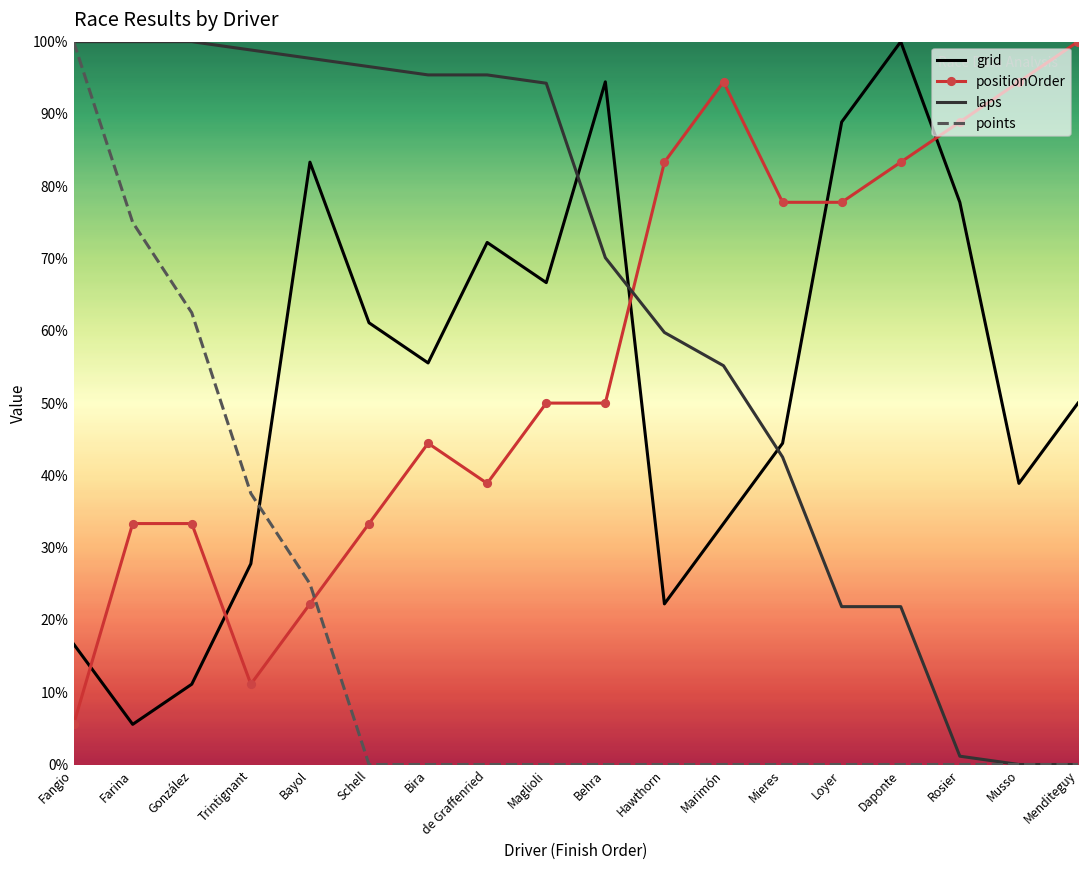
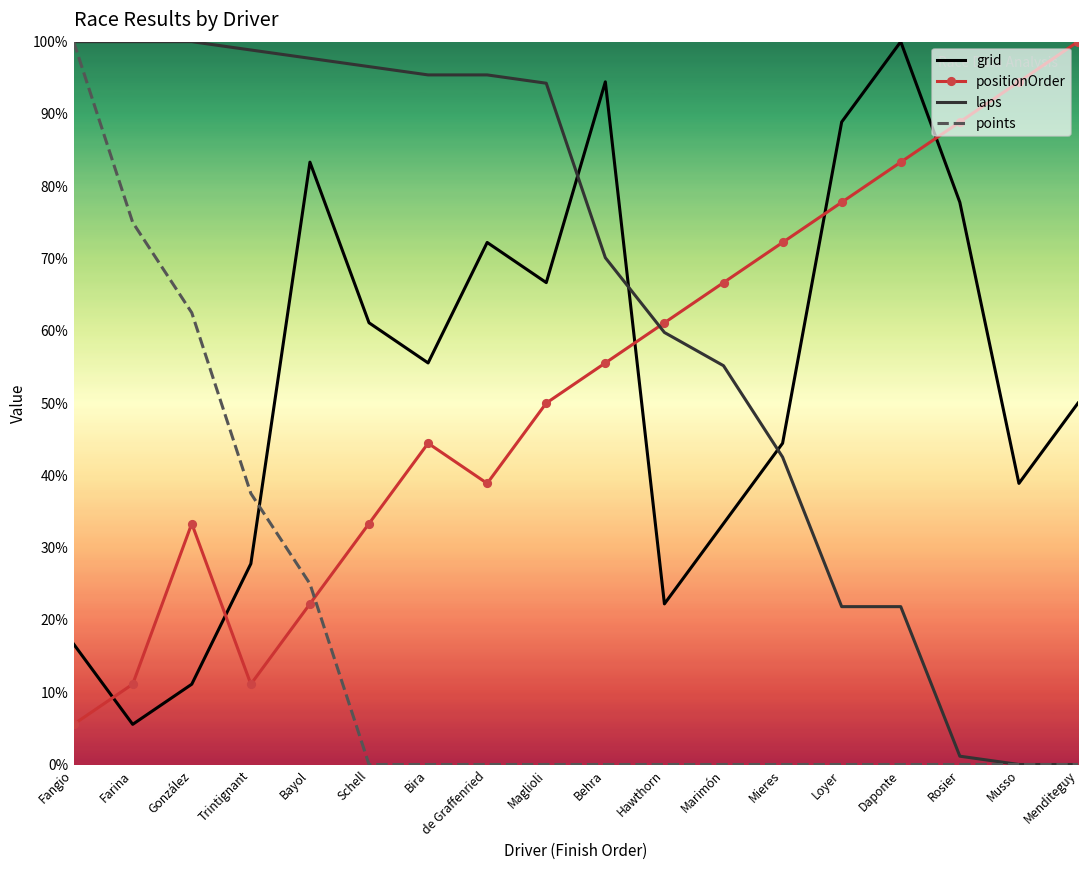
positionOrder, Farina: 33% -> 11%
positionOrder, Behra: 50% -> 56%
positionOrder, Hawthorn: 83% -> 61%
positionOrder, Marimón: 94% -> 67%
positionOrder, Mieres: 78% -> 72%
